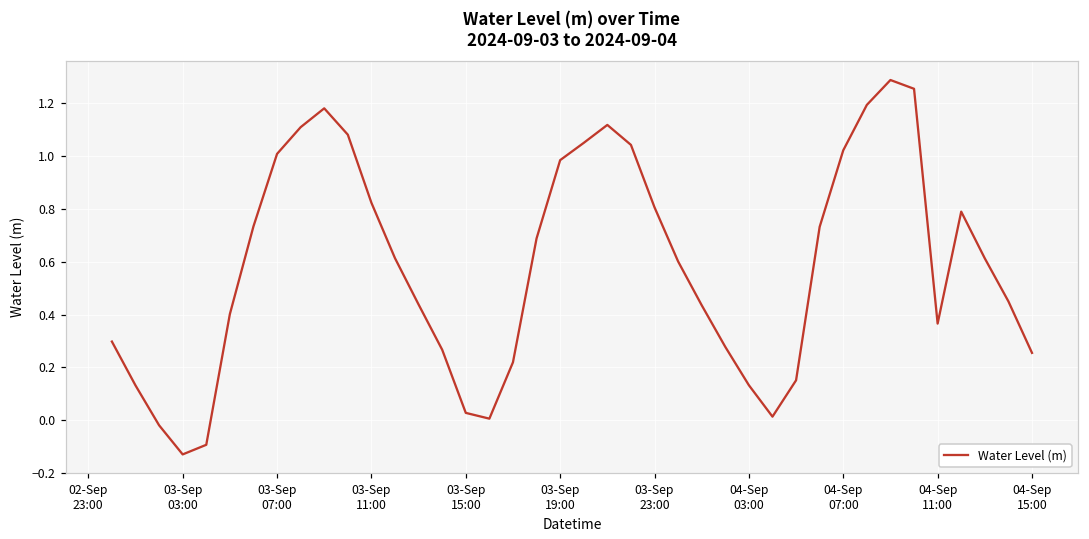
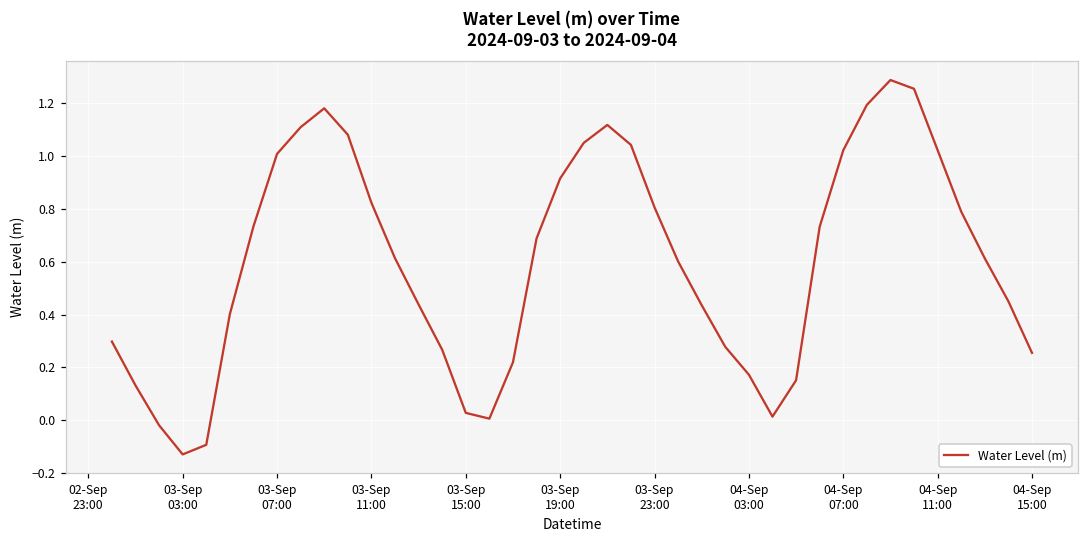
03-Sep 19:00: 0.98 -> 0.91
04-Sep 03:00: 0.13 -> 0.17
04-Sep 11:00: 0.37 -> 1.02
